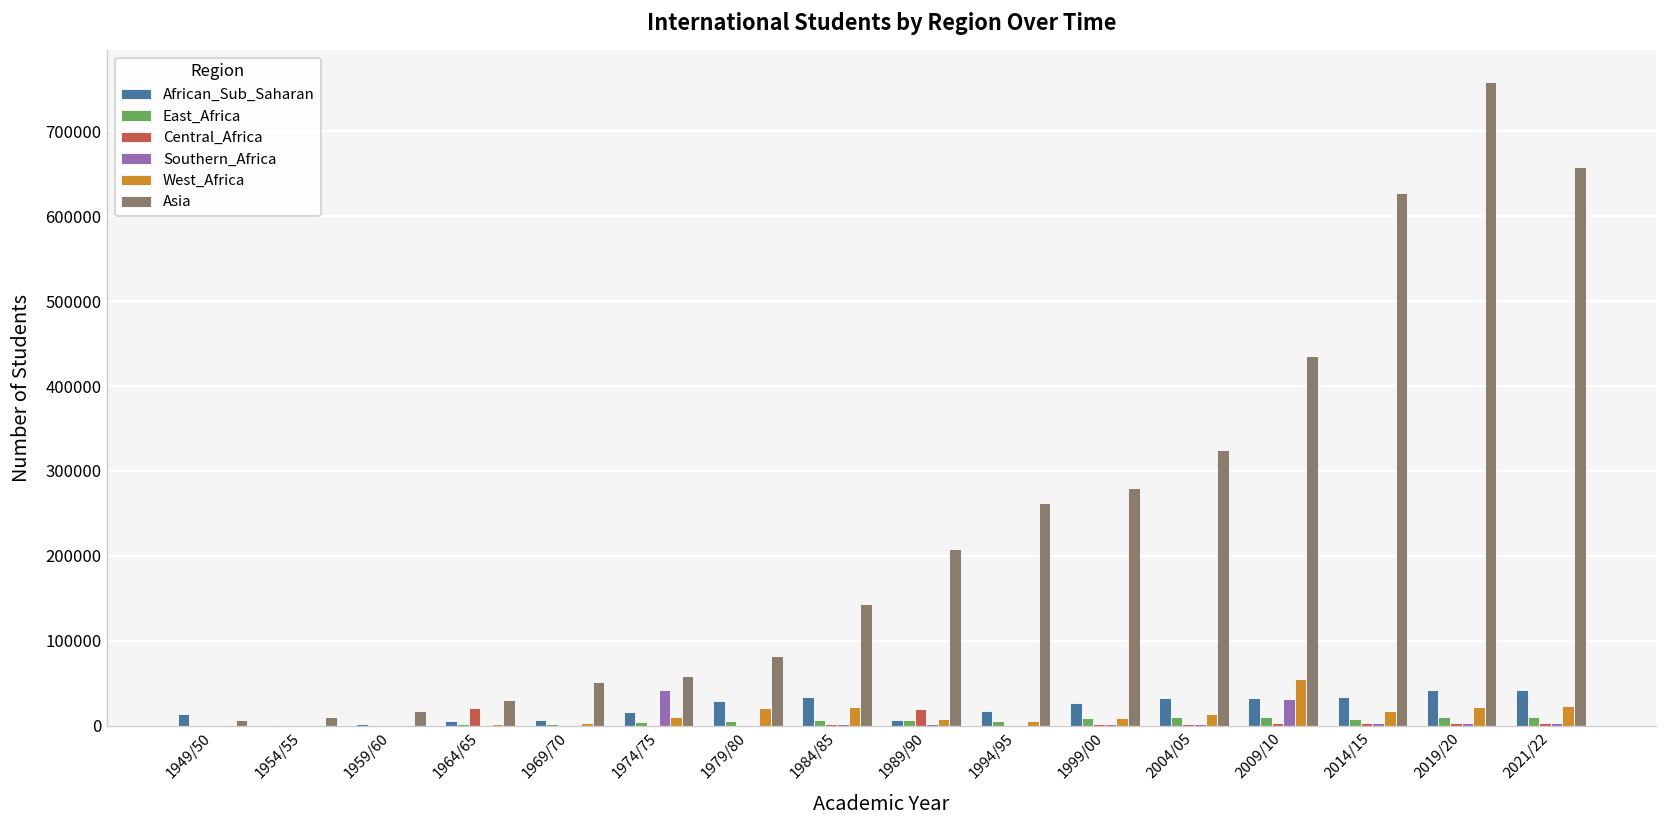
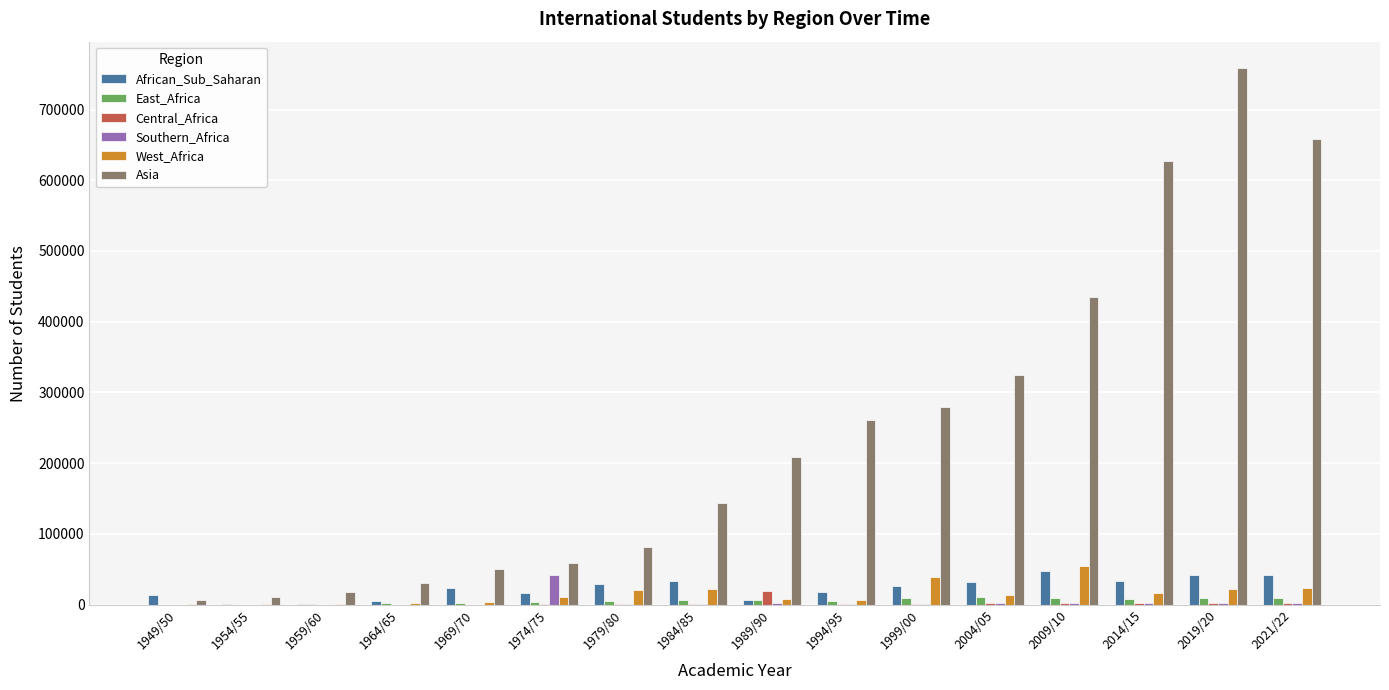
Central_Africa, 1964/65: 20000 -> 0
African_Sub_Saharan, 1969/70: 10000 -> 20000
West_Africa, 1999/00: 10000 -> 40000
African_Sub_Saharan, 2009/10: 30000 -> 50000
Southern_Africa, 2009/10: 30000 -> 0
